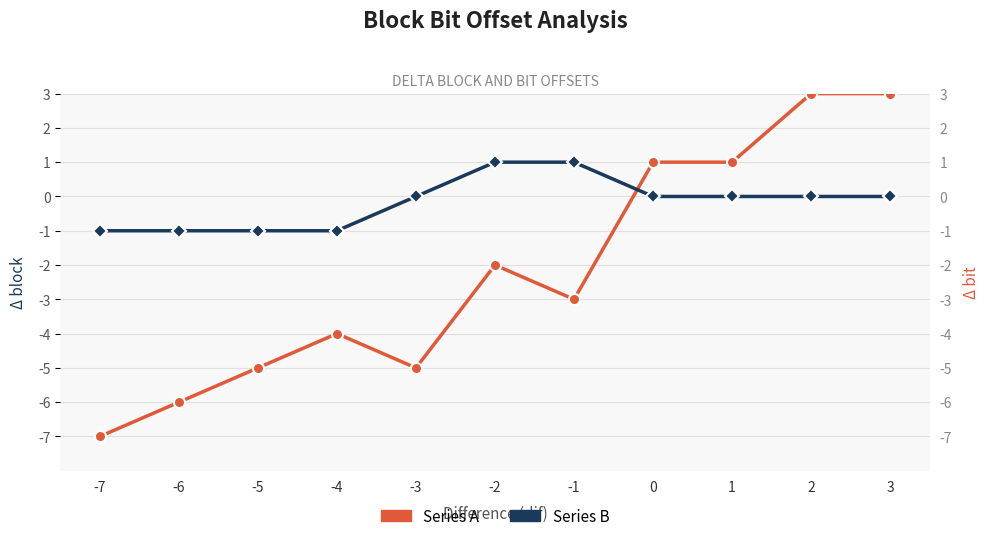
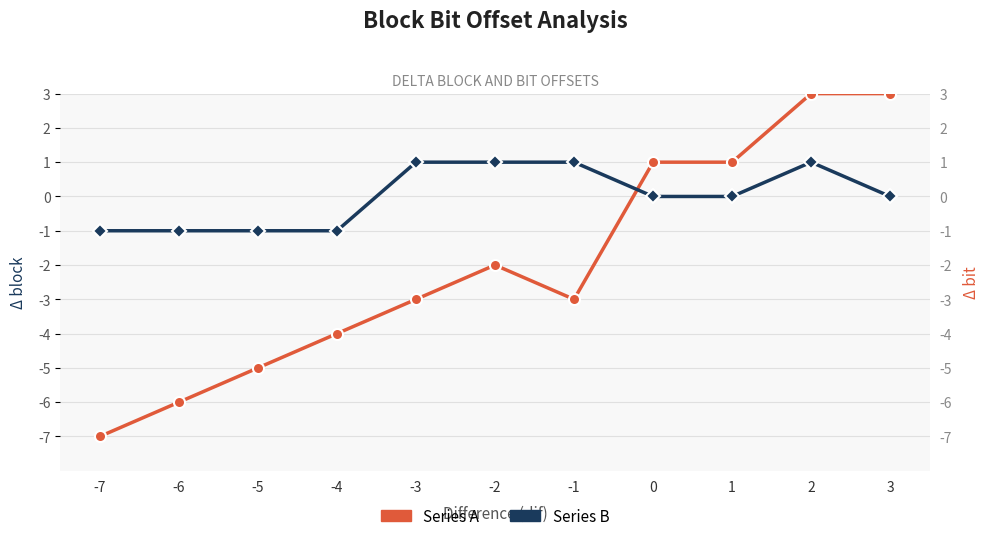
Series A, -3: -5 -> -3
Series B, -3: 0 -> 1
Series B, 2: 0 -> 1
